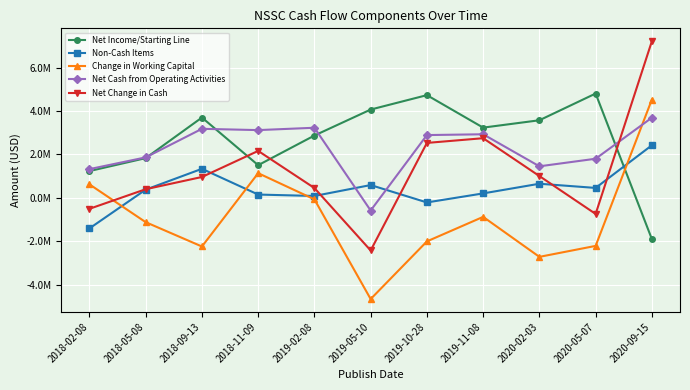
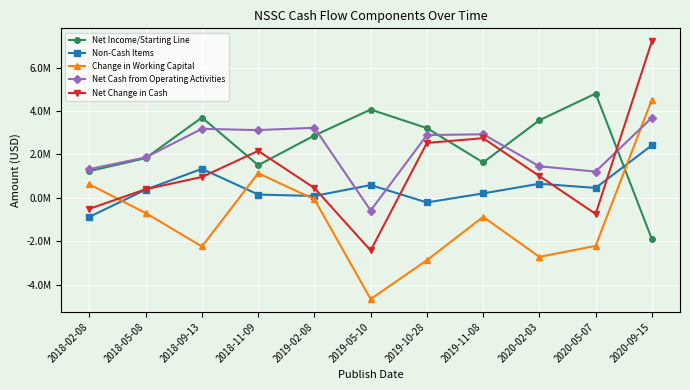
Non-Cash Items, 2018-02-08: -1400000 -> -900000
Change in Working Capital, 2018-05-08: -1100000 -> -700000
Net Income/Starting Line, 2019-10-28: 4700000 -> 3200000
Change in Working Capital, 2019-10-28: -2000000 -> -2900000
Net Income/Starting Line, 2019-11-08: 3200000 -> 1600000
Net Cash from Operating Activities, 2020-05-07: 1800000 -> 1200000
